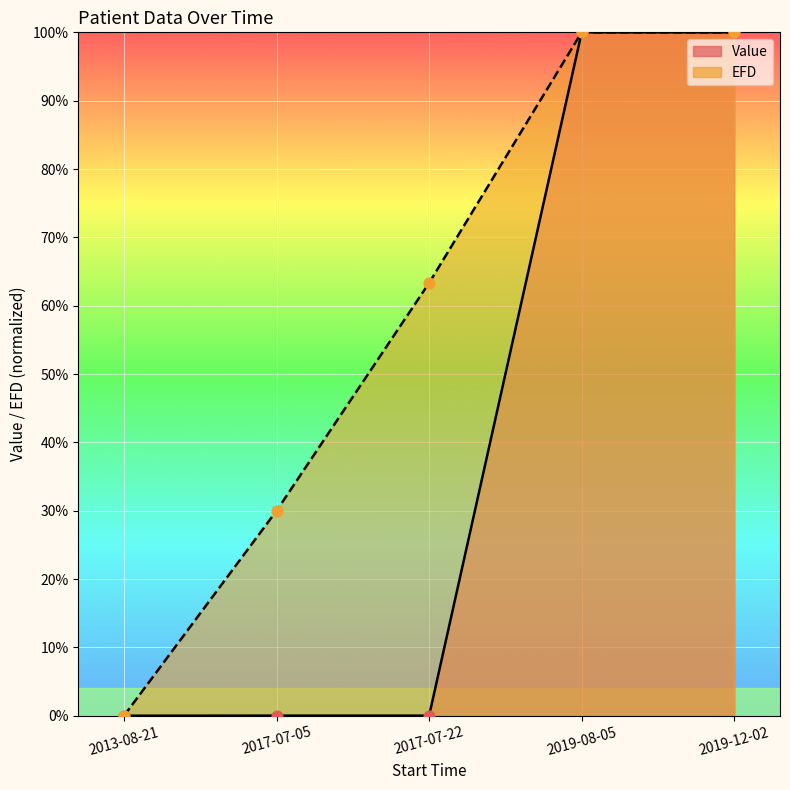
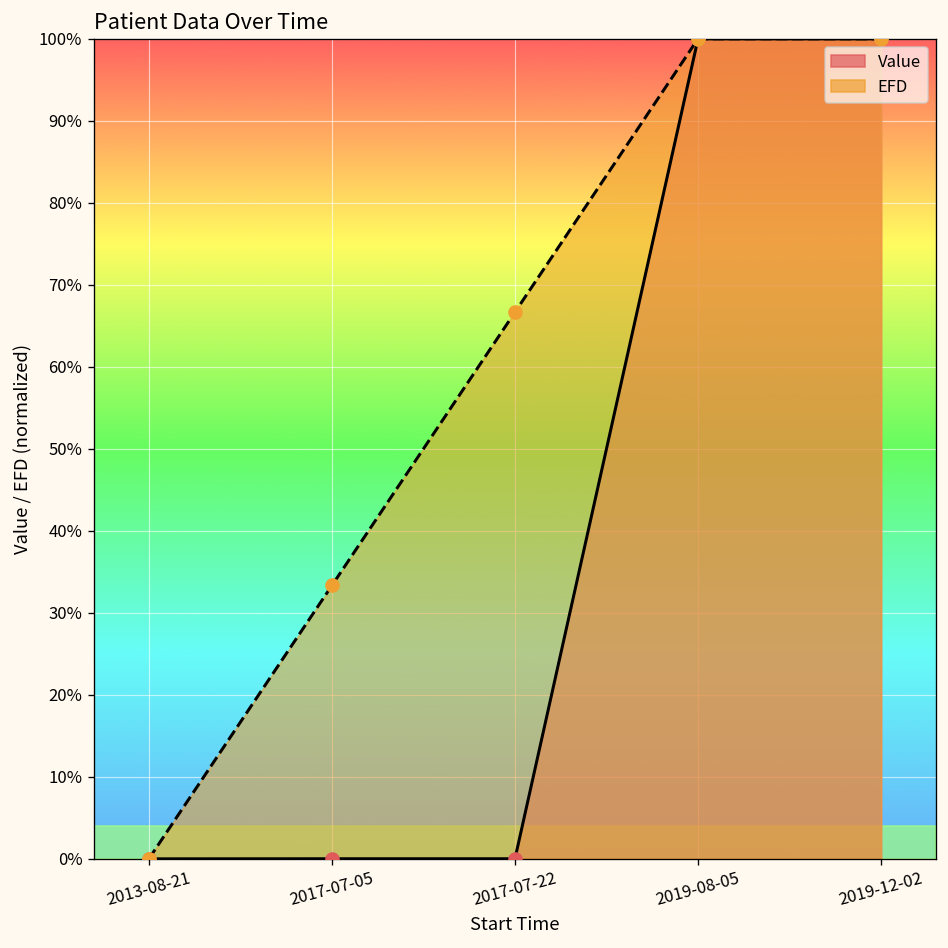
EFD, 2017-07-05: 30% -> 33%
EFD, 2017-07-22: 63% -> 67%
